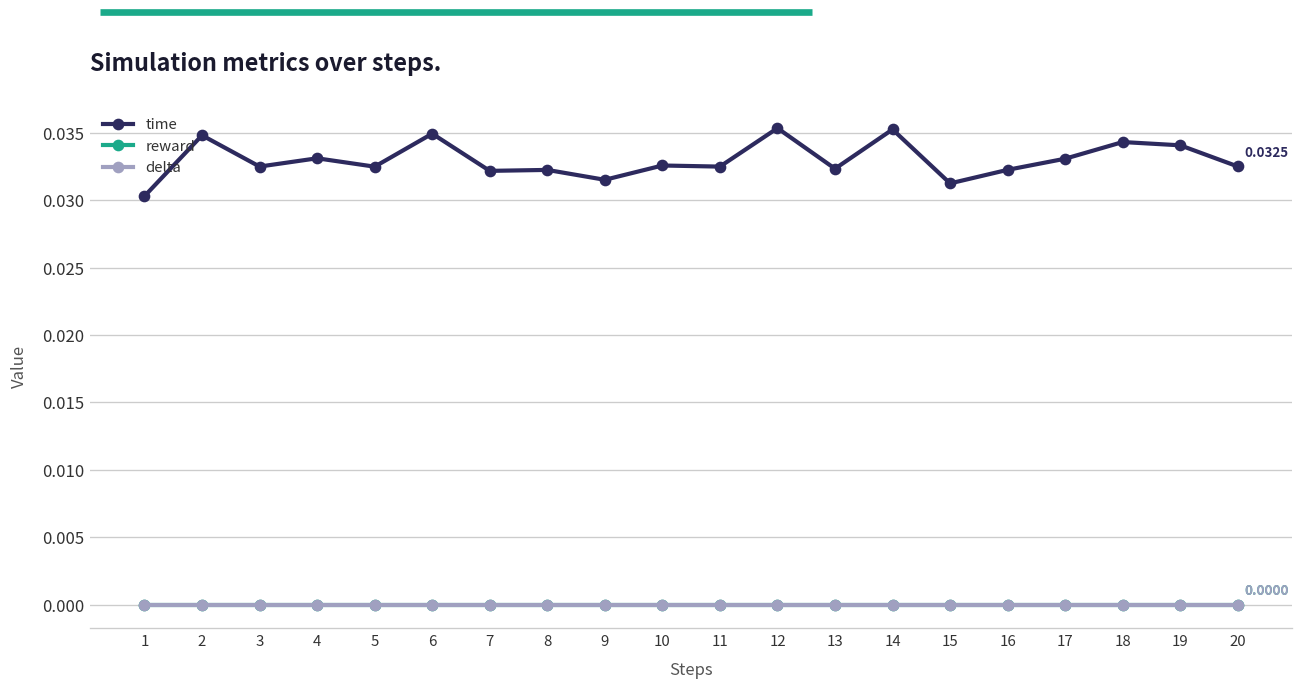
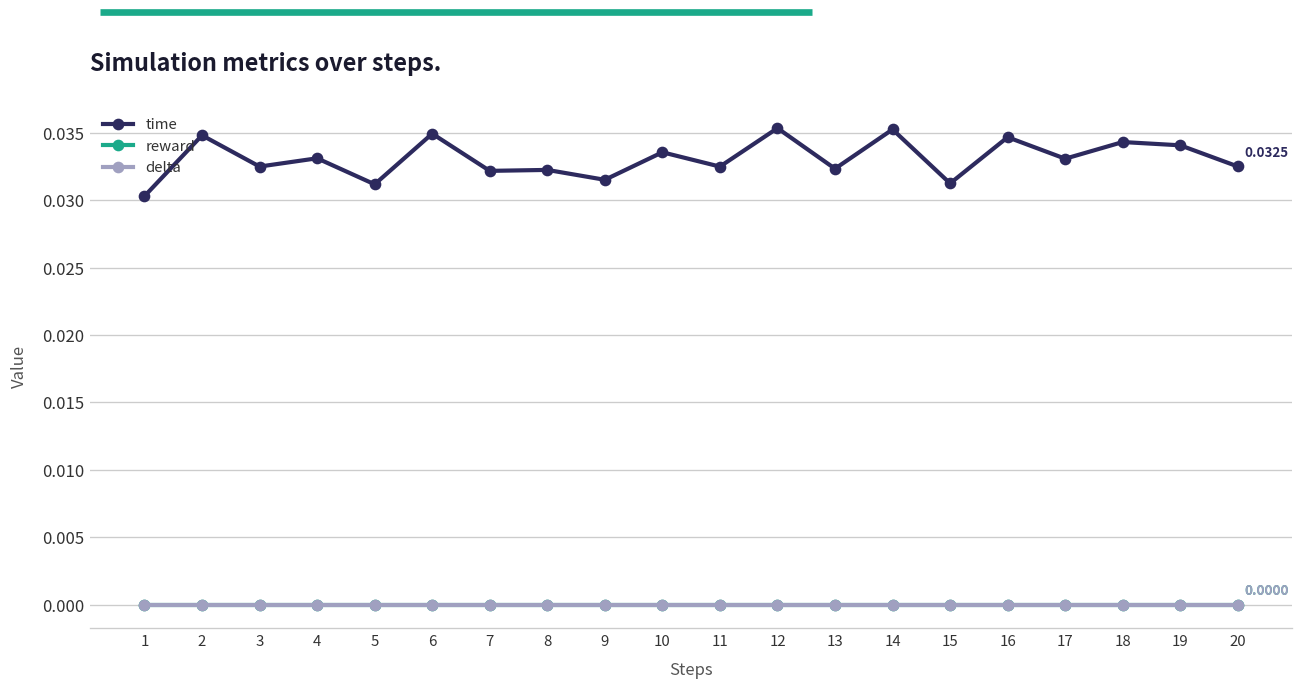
time, 5: 0.0325 -> 0.0312
time, 10: 0.0326 -> 0.0336
time, 16: 0.0323 -> 0.0347
